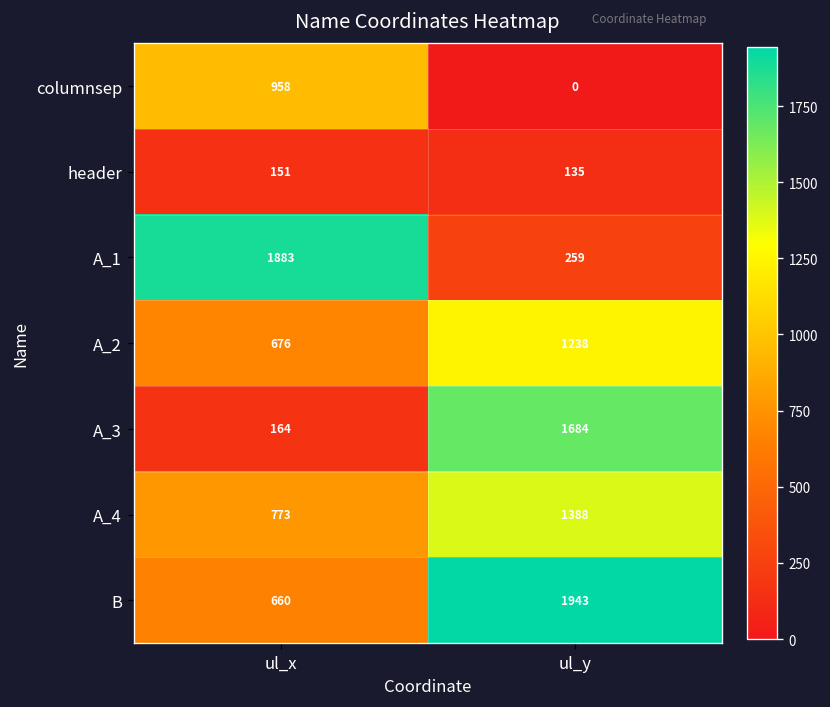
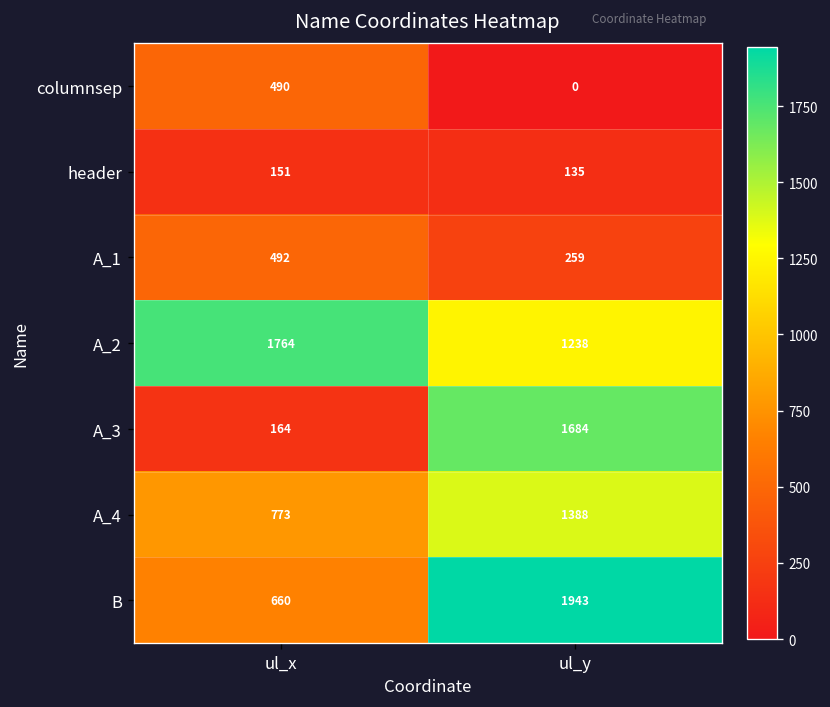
columnsep, ul_x: 958 -> 490
A_1, ul_x: 1883 -> 492
A_2, ul_x: 676 -> 1764
